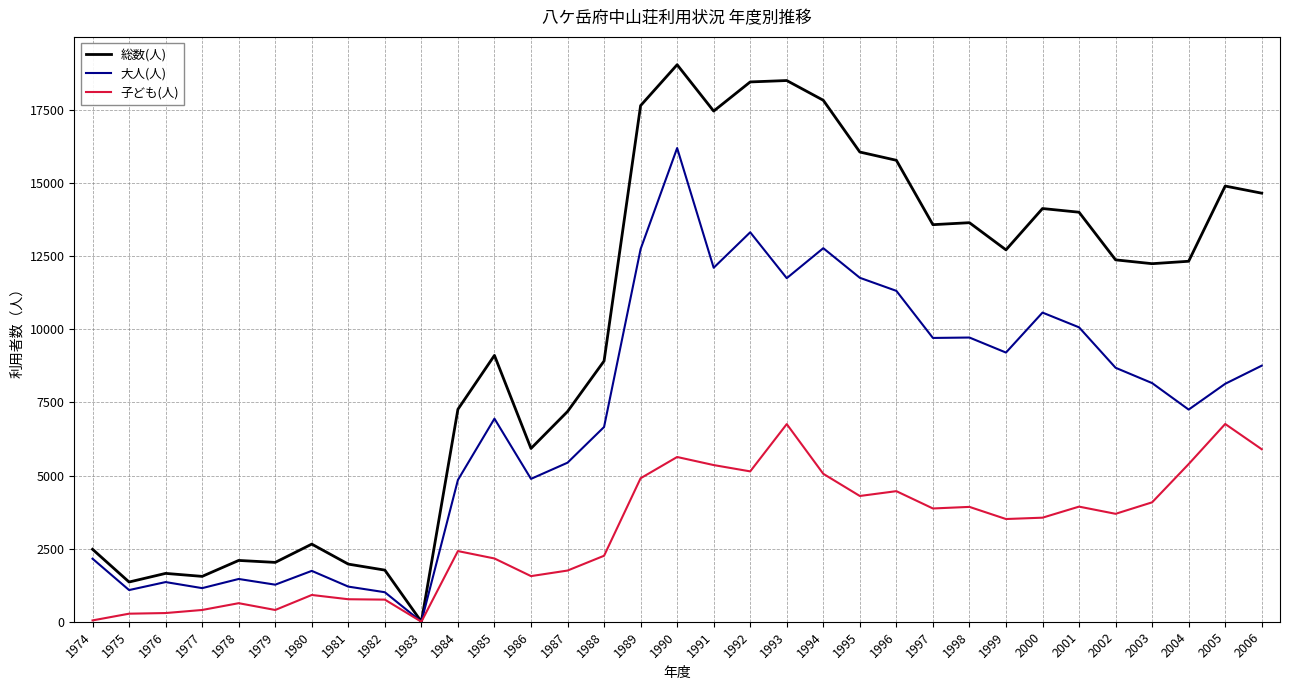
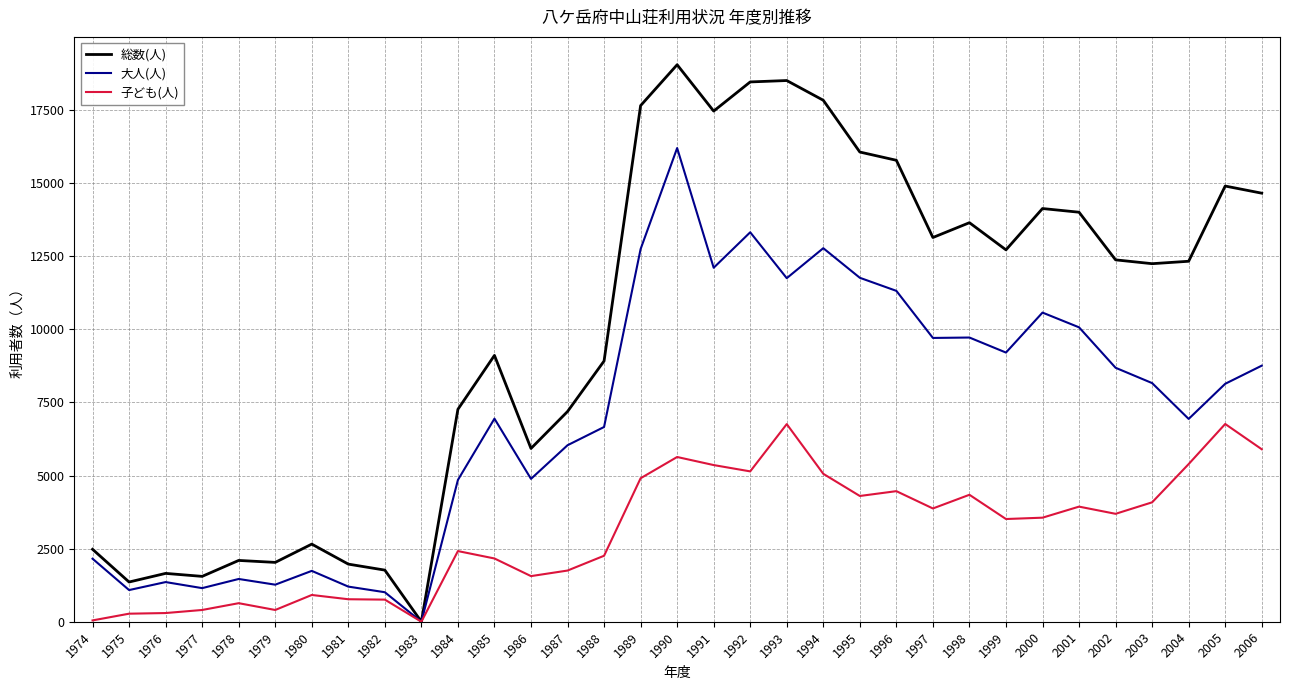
大人(人), 1987: 5400 -> 6000
総数(人), 1997: 13600 -> 13100
子ども(人), 1998: 3900 -> 4300
大人(人), 2004: 7300 -> 6900
